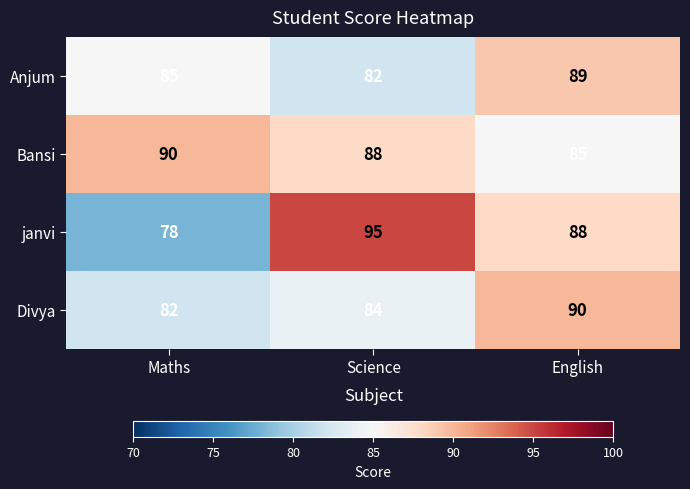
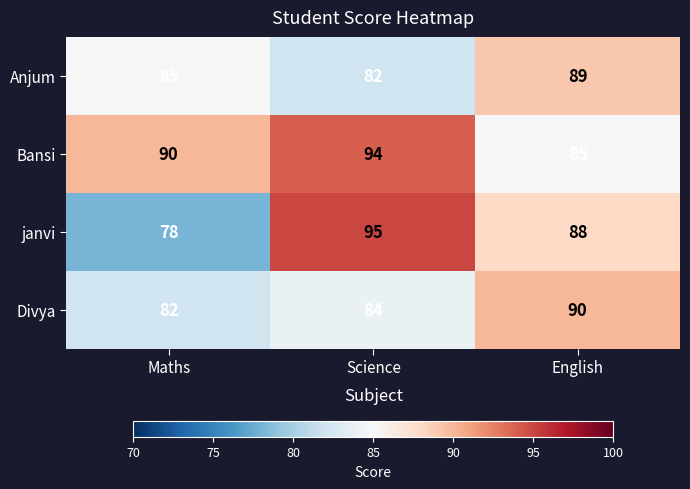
Bansi, Science: 88 -> 94
